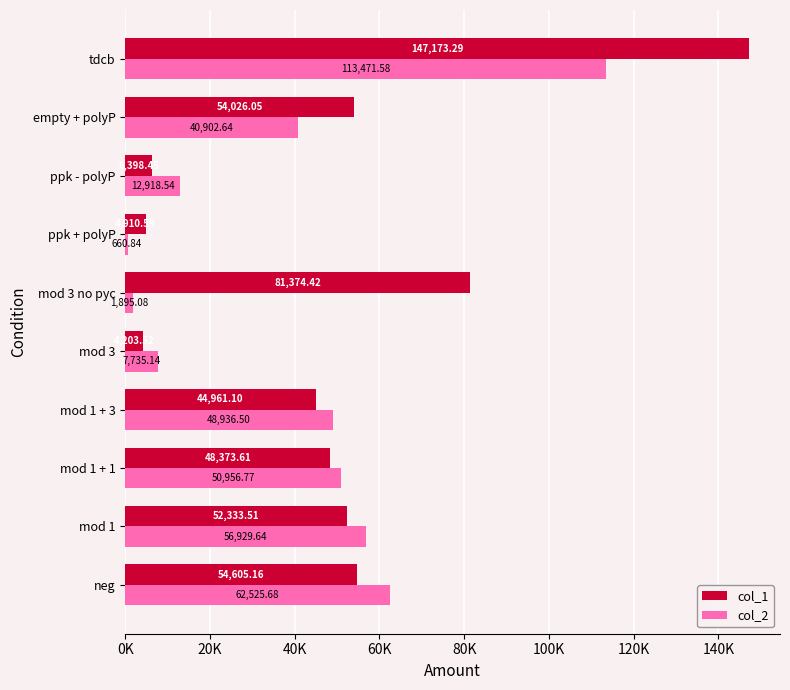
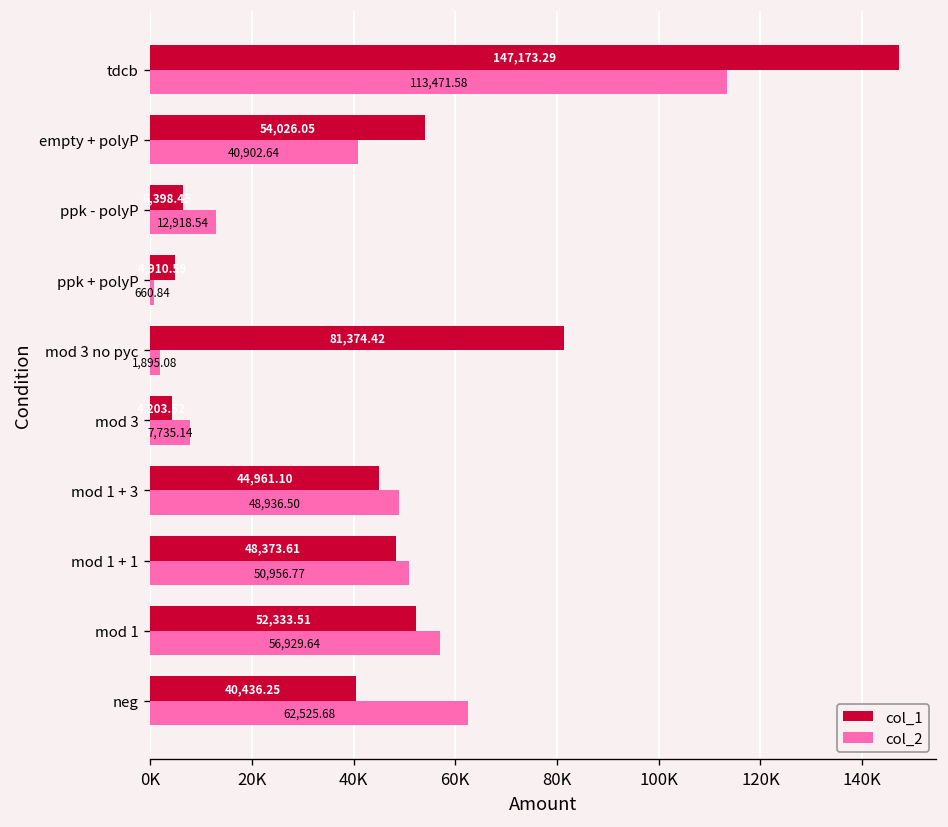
col_1, neg: 54,605.16 -> 40,436.25
